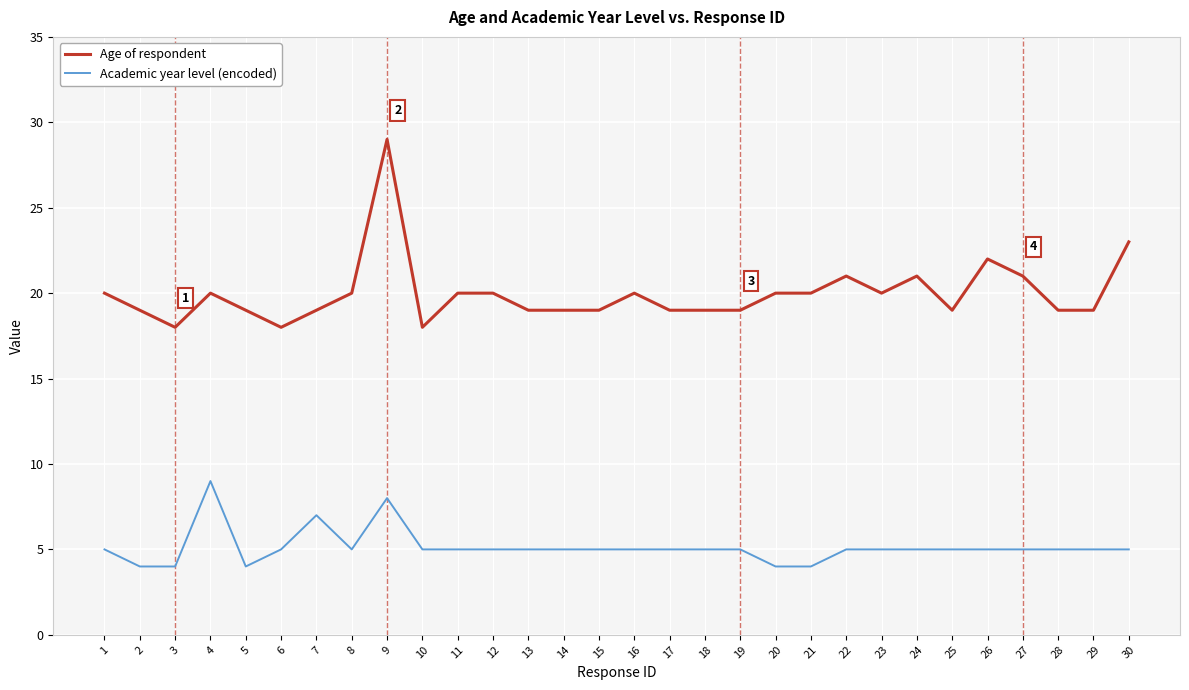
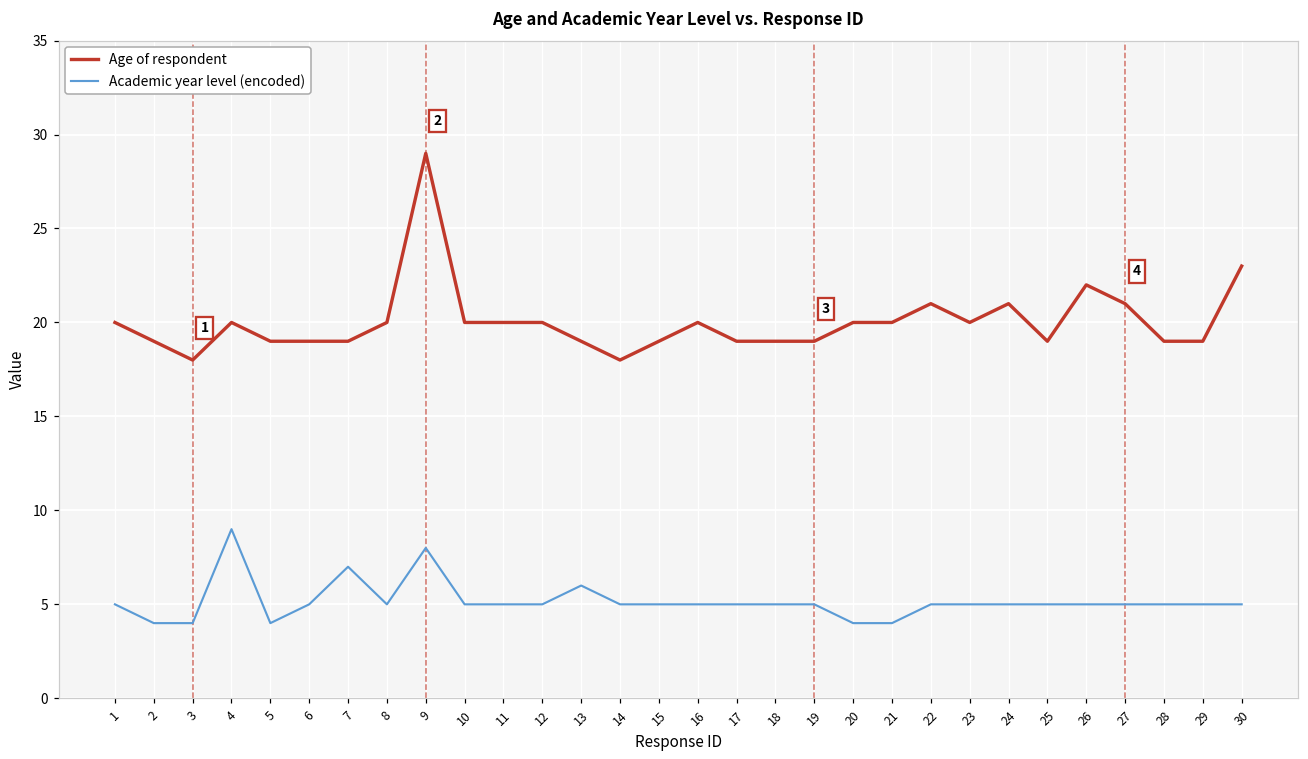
Age of respondent, 6: 18 -> 19
Age of respondent, 10: 18 -> 20
Academic year level (encoded), 13: 5 -> 6
Age of respondent, 14: 19 -> 18
